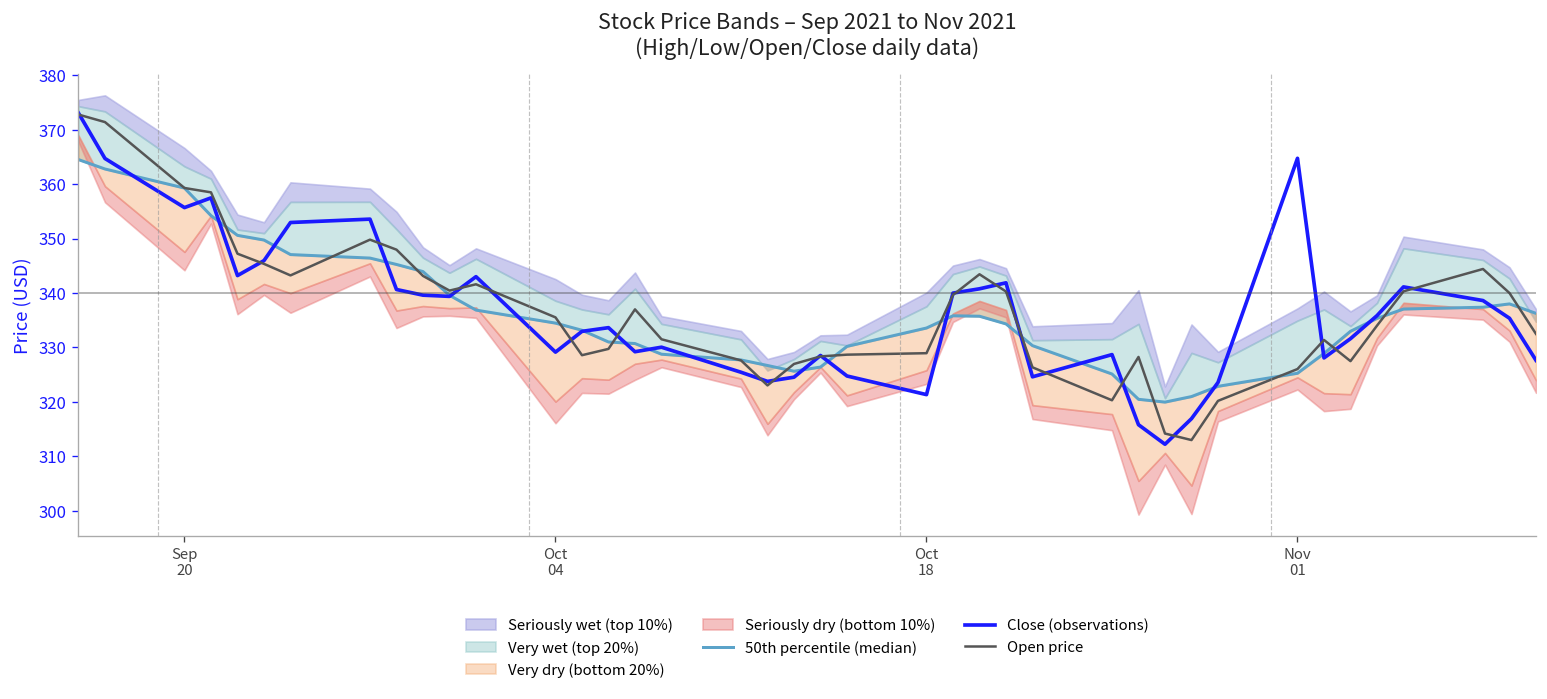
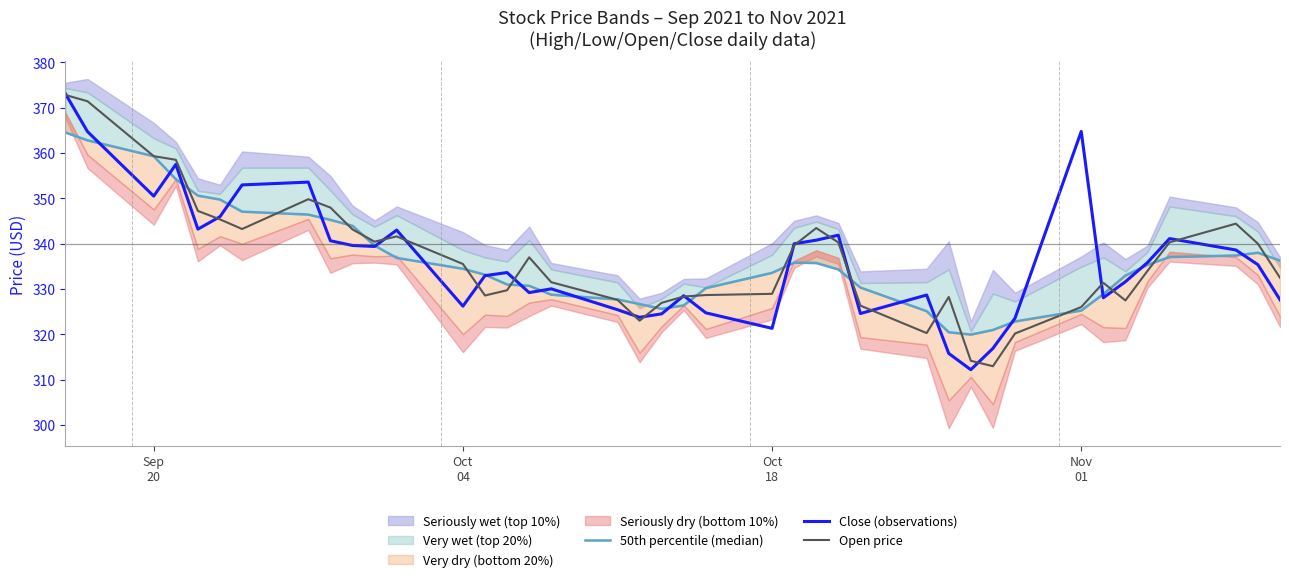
Close (observations), Sep 20: 356 -> 350
Close (observations), Oct 04: 329 -> 326
